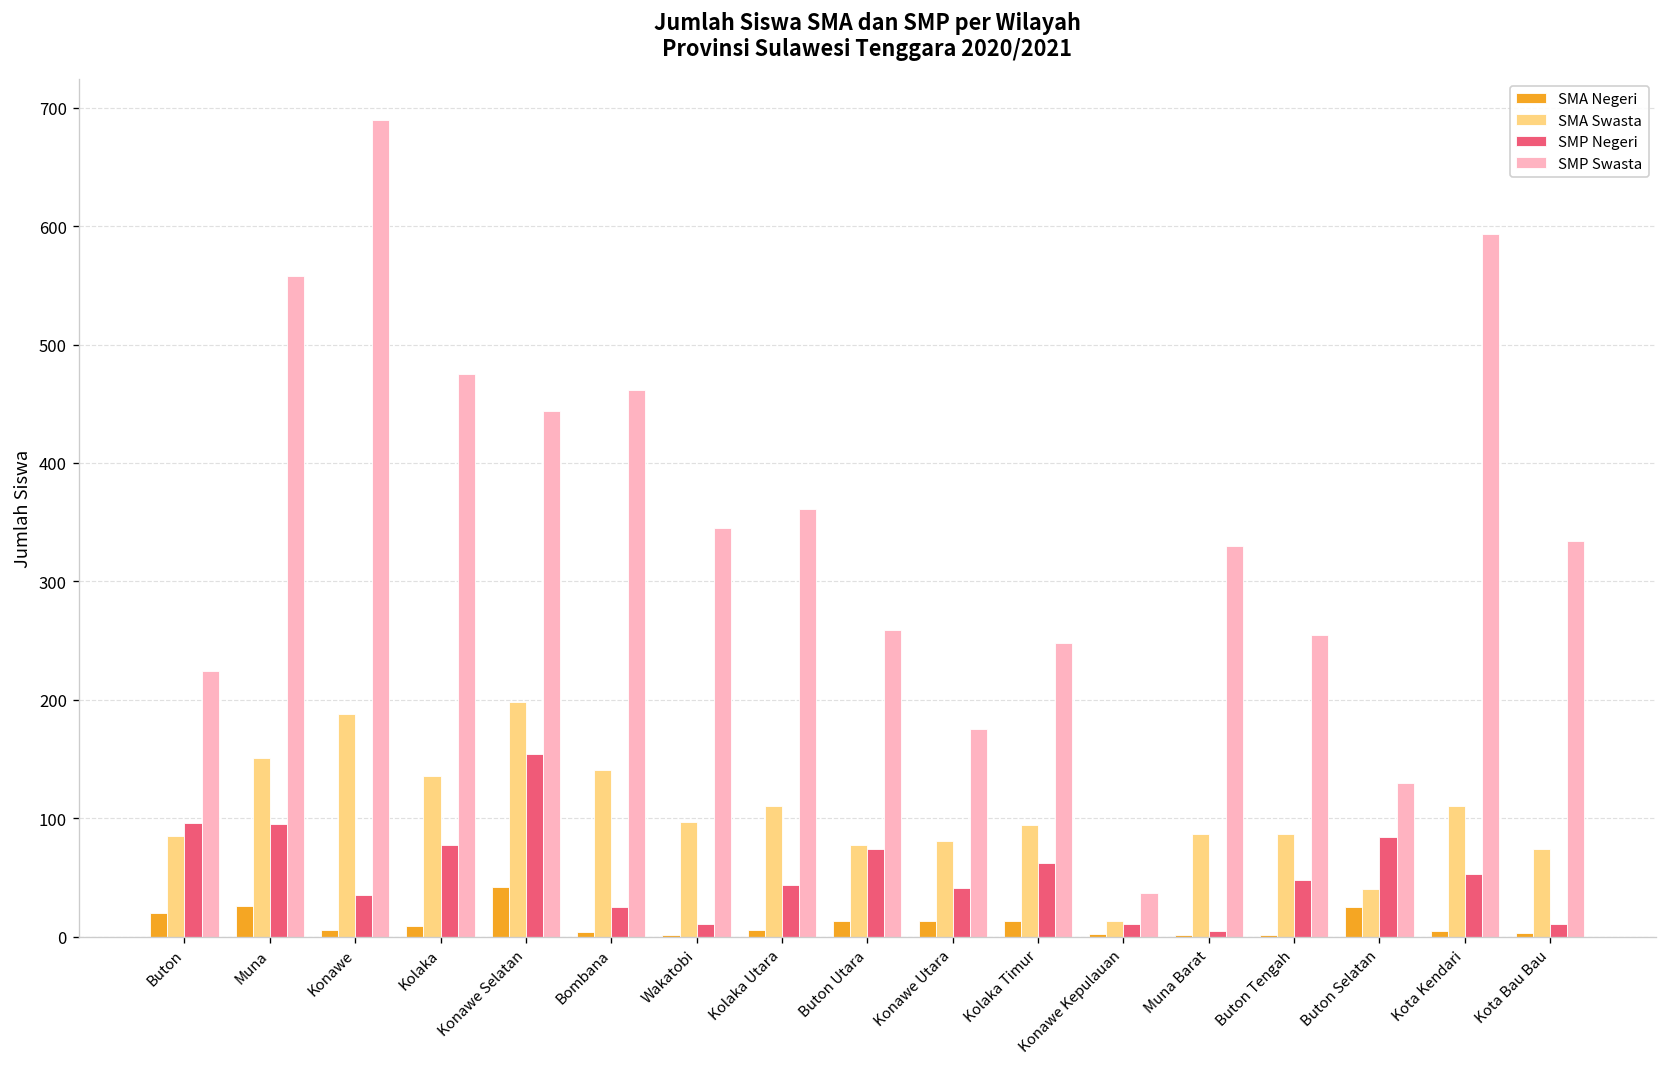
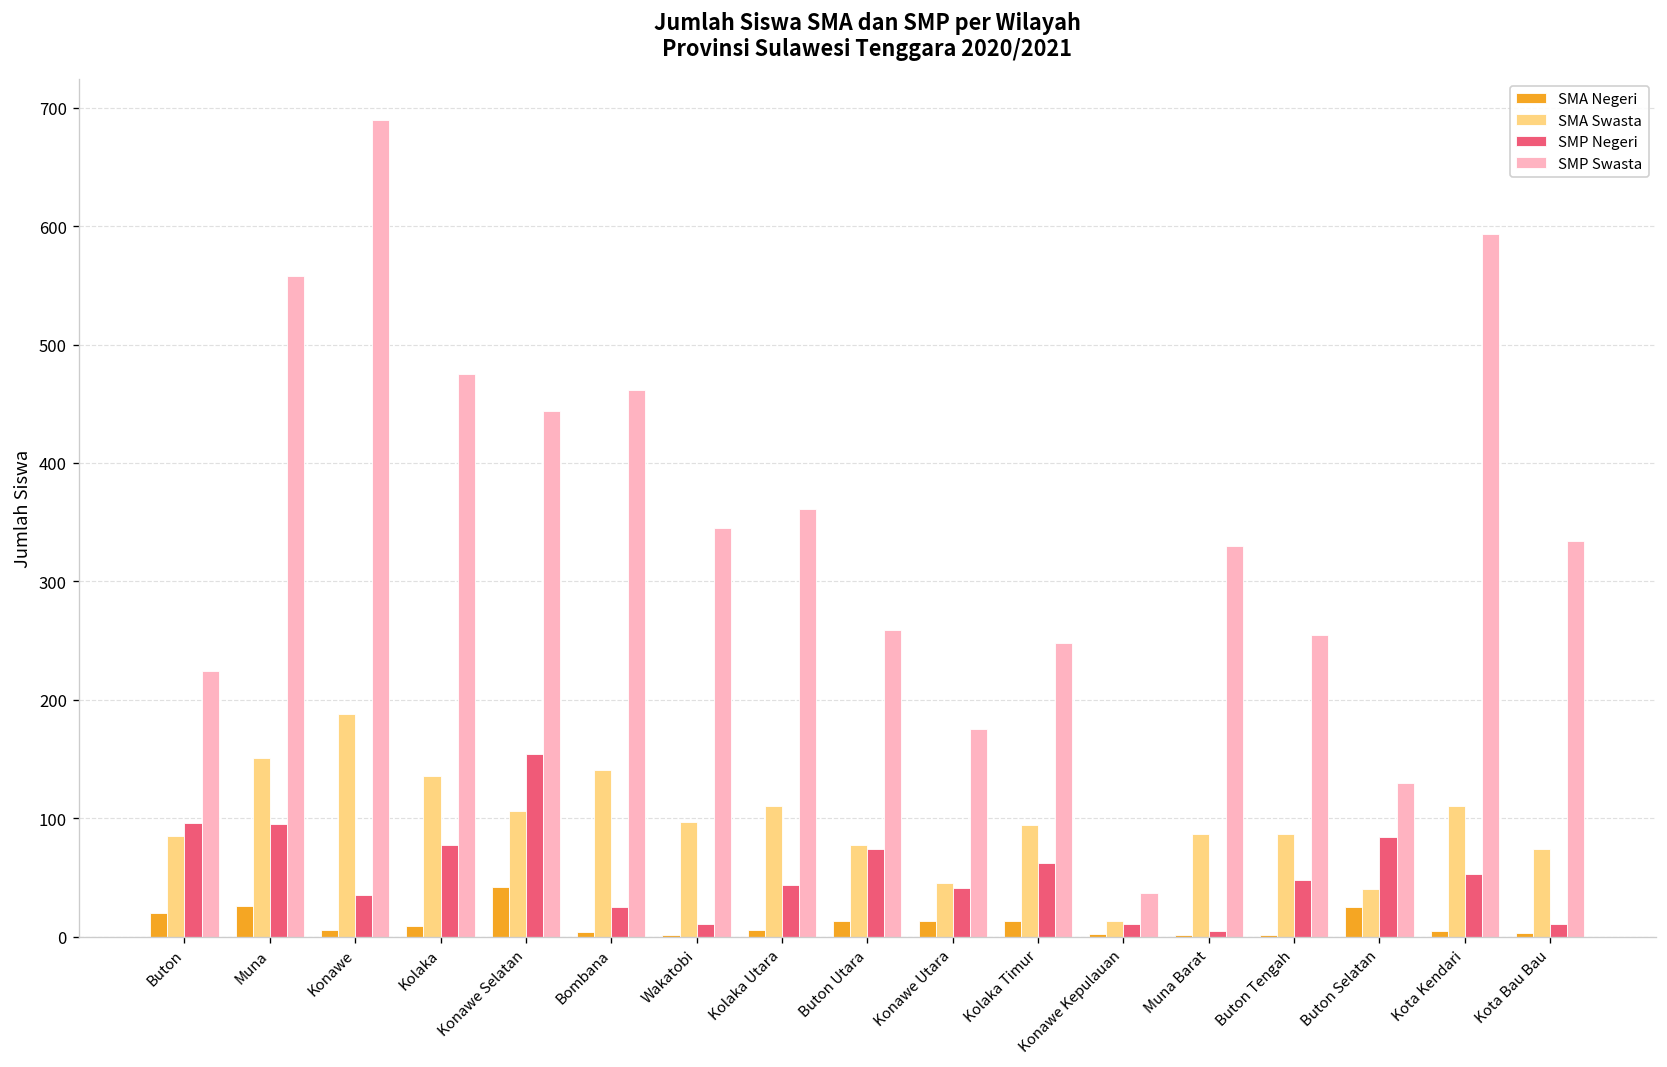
SMA Swasta, Konawe Selatan: 200 -> 110
SMA Swasta, Konawe Utara: 80 -> 50
